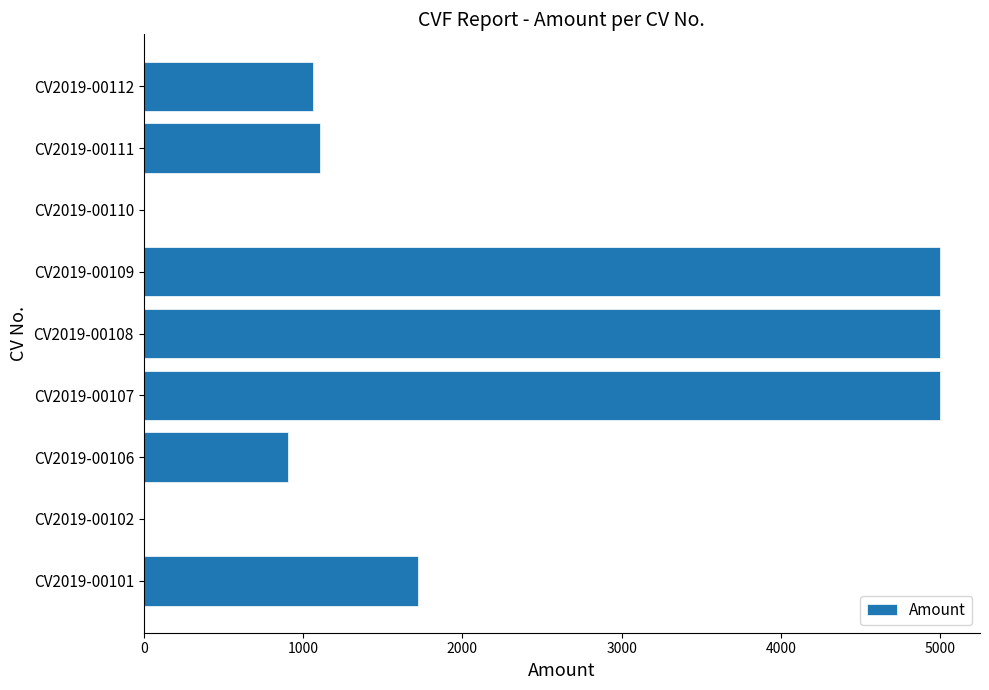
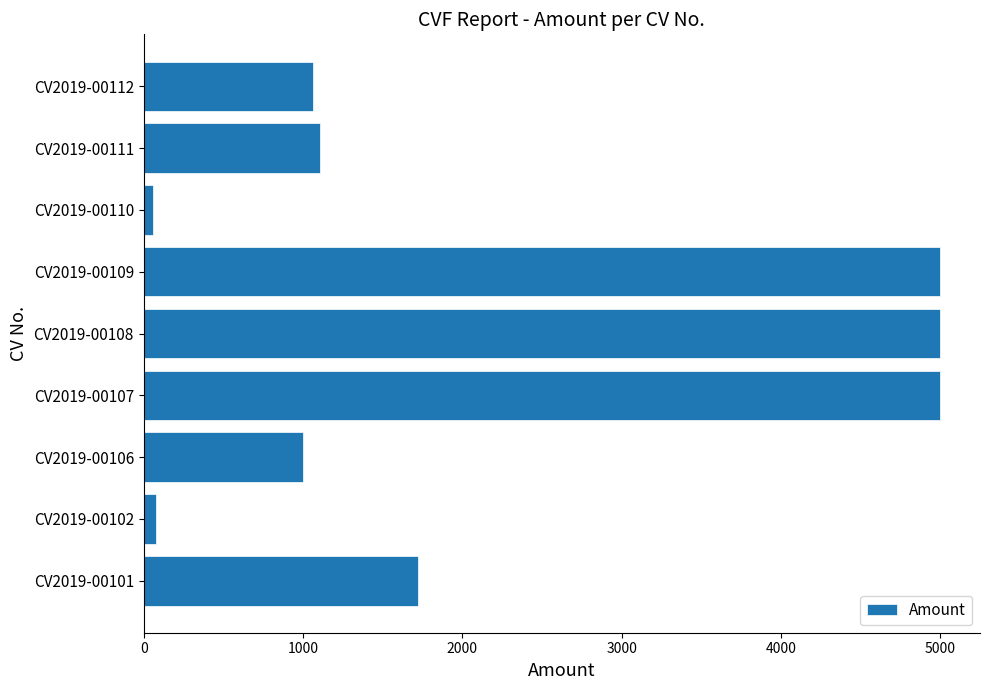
CV2019-00110: 0 -> 60
CV2019-00106: 910 -> 1000
CV2019-00102: 0 -> 80
